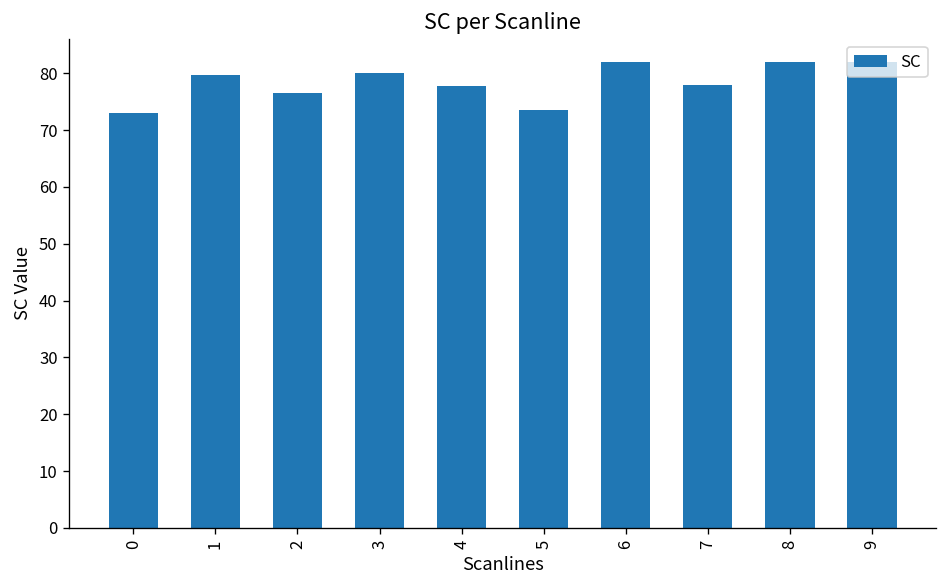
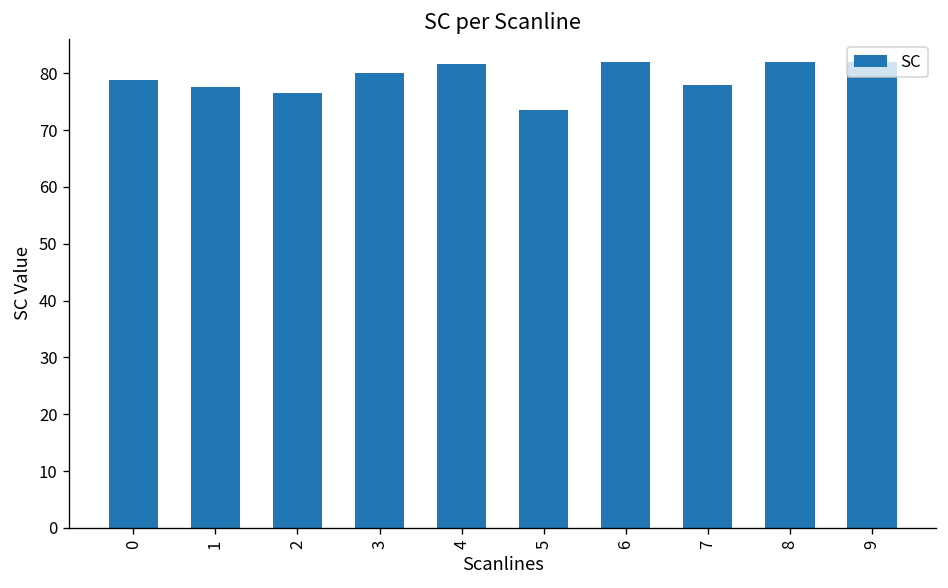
0: 73 -> 79
1: 80 -> 78
4: 78 -> 82
